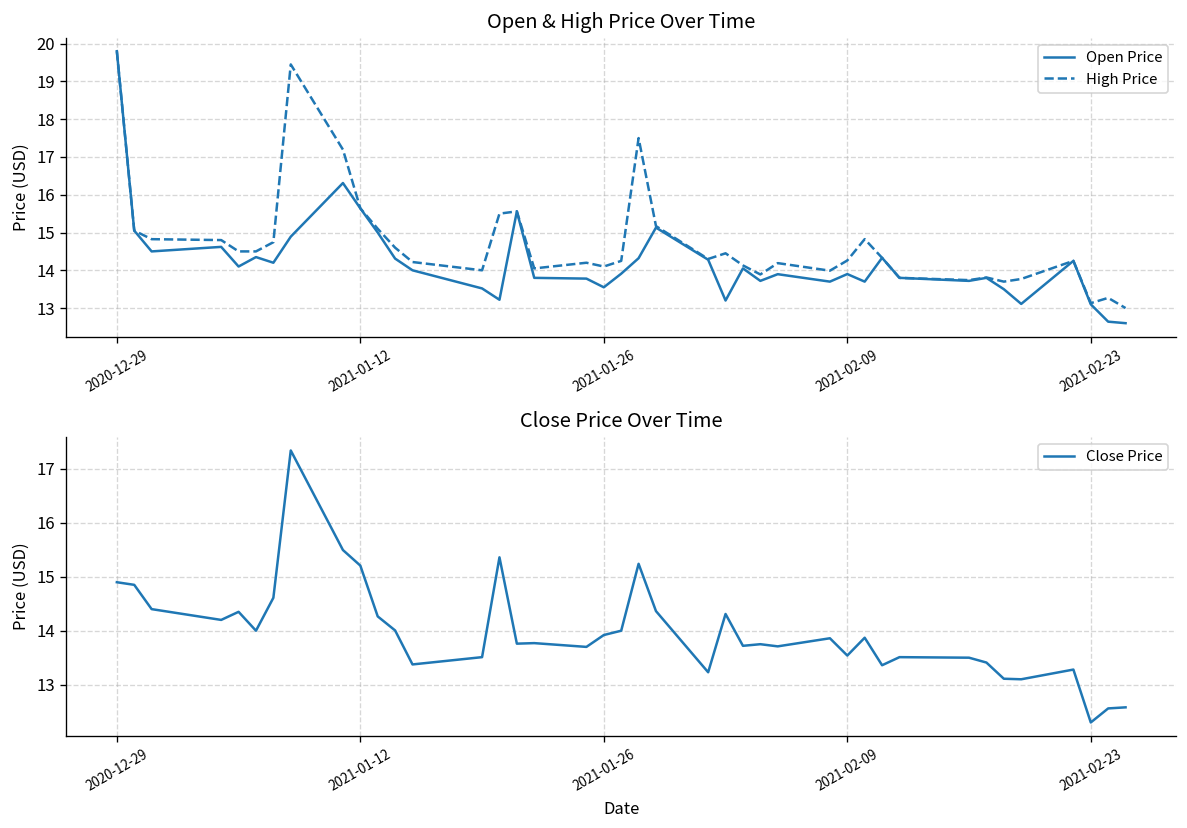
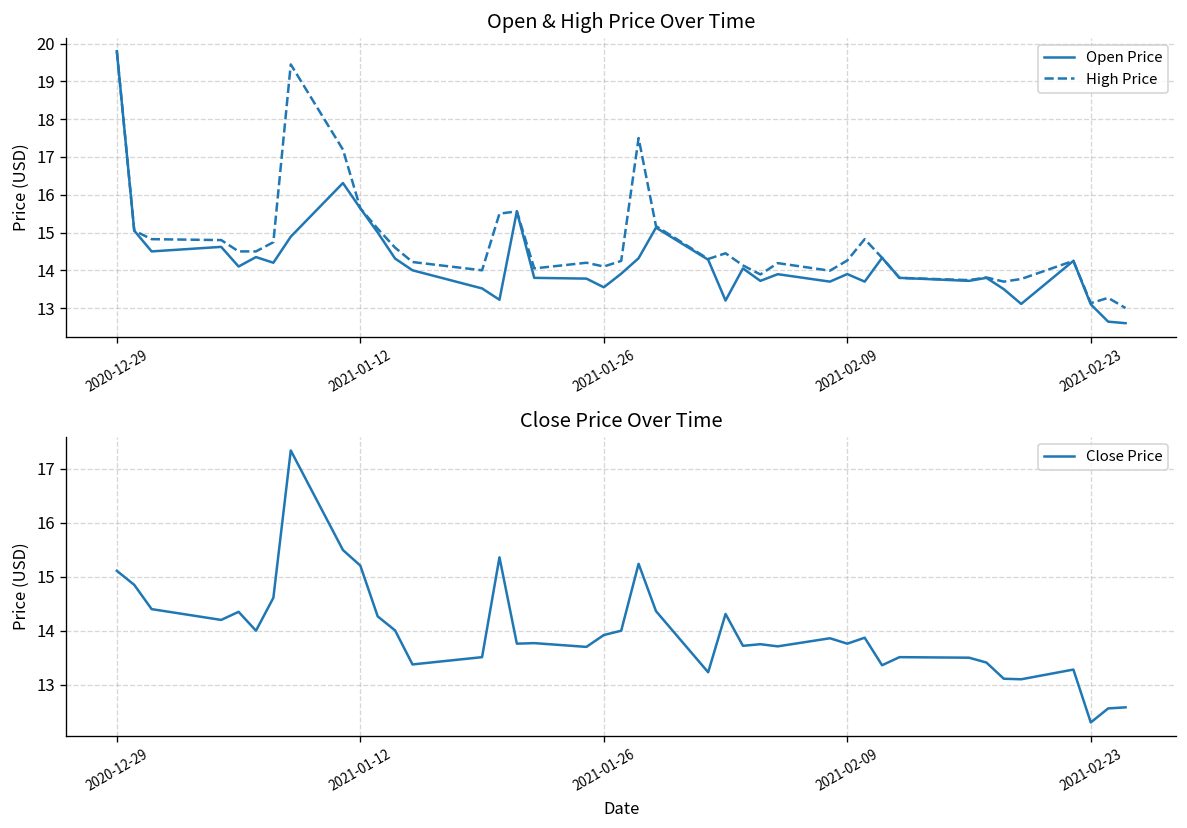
Close Price Over Time, 2020-12-29: 14.9 -> 15.1
Close Price Over Time, 2021-02-09: 13.5 -> 13.8
